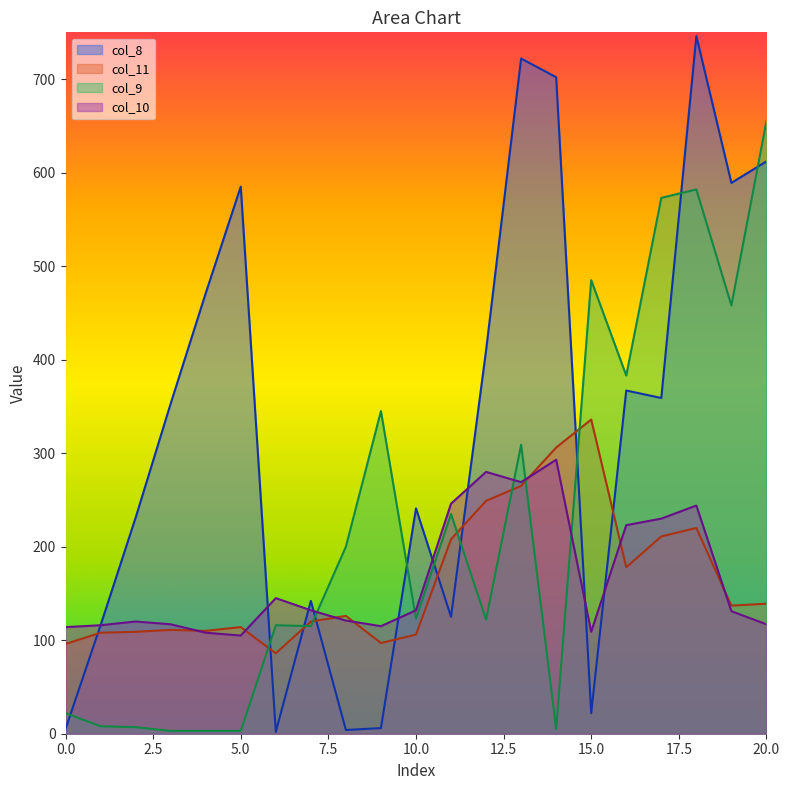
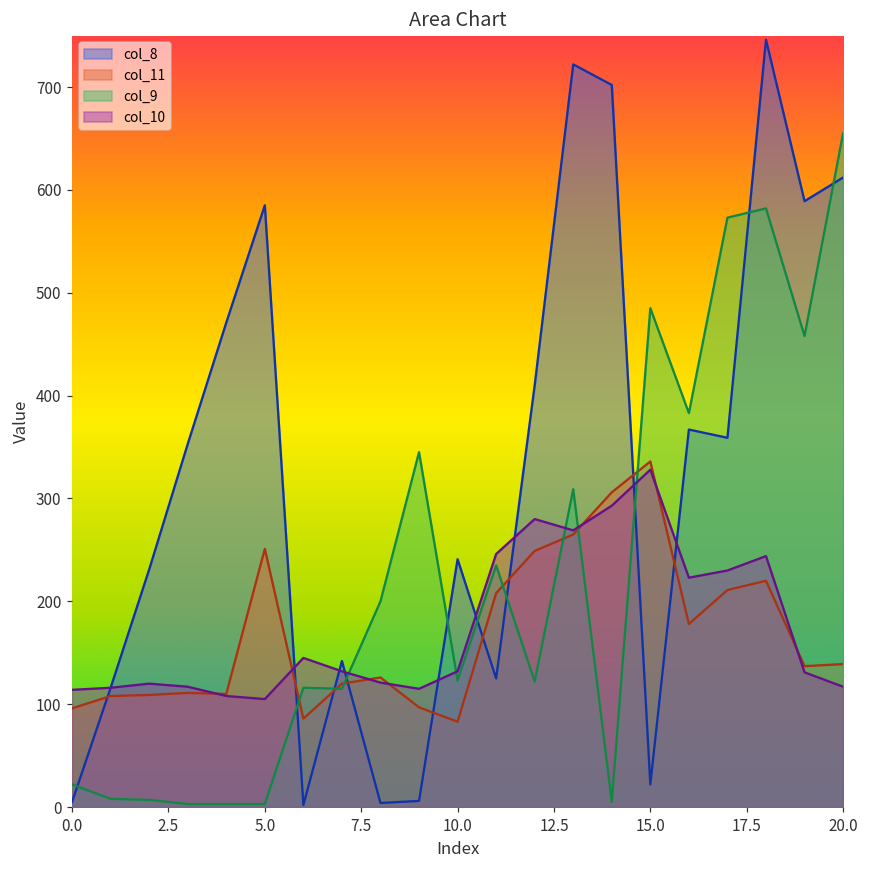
col_11, 5.0: 110 -> 250
col_11, 10.0: 110 -> 80
col_10, 15.0: 110 -> 330
